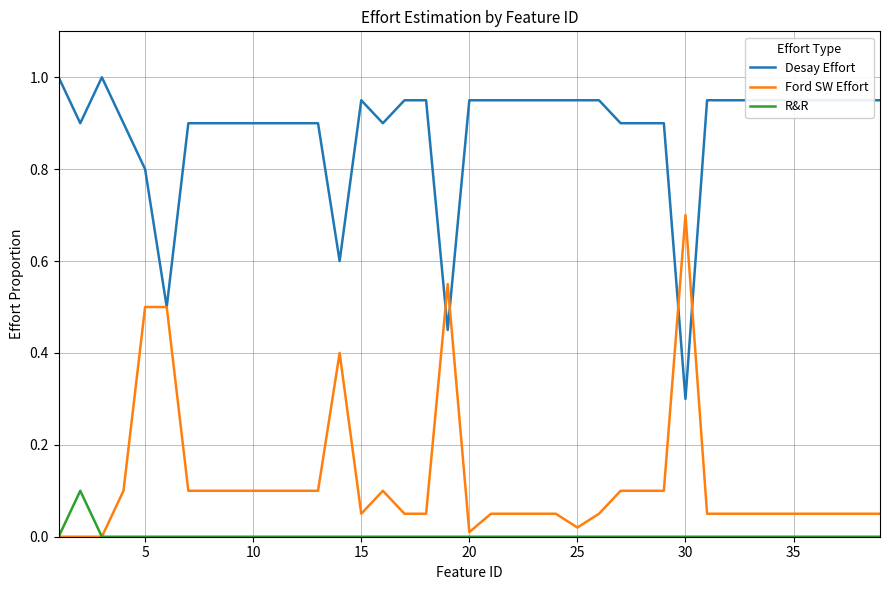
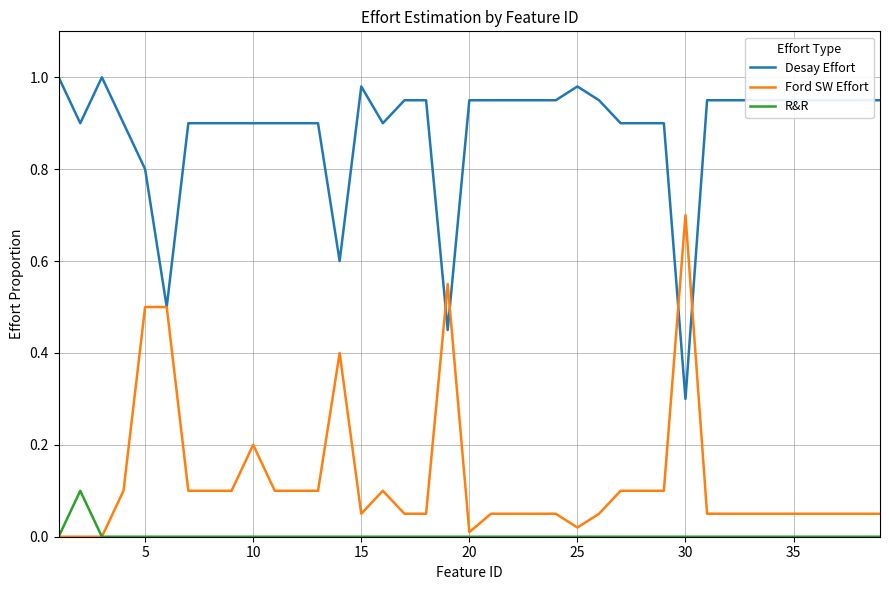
Ford SW Effort, 10: 0.1 -> 0.2
Desay Effort, 15: 0.95 -> 0.98
Desay Effort, 25: 0.95 -> 0.98
